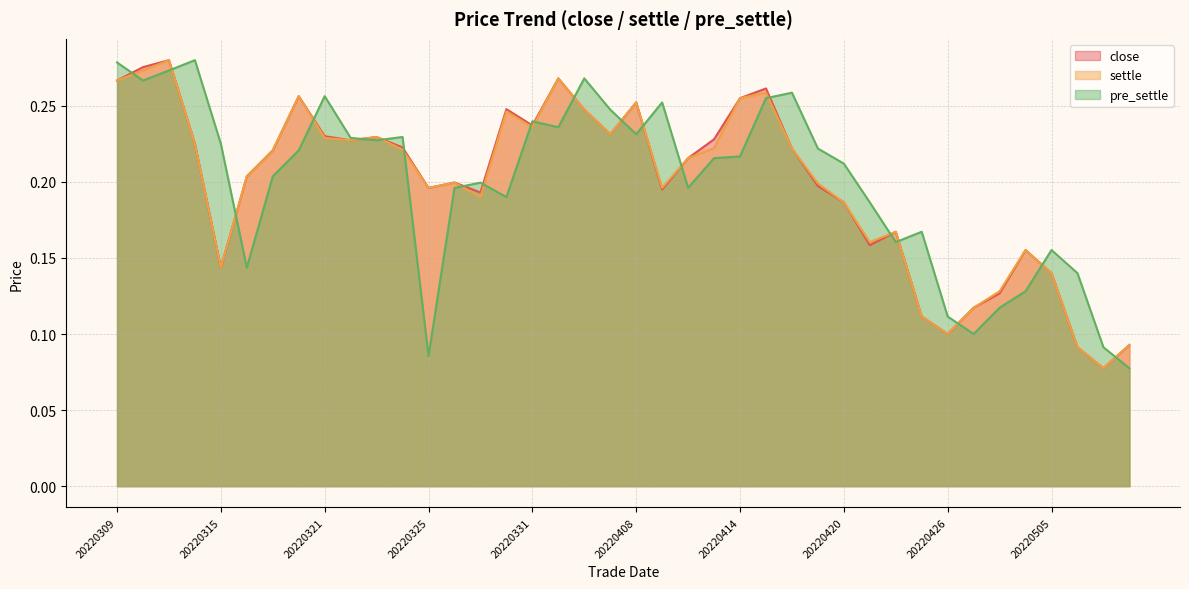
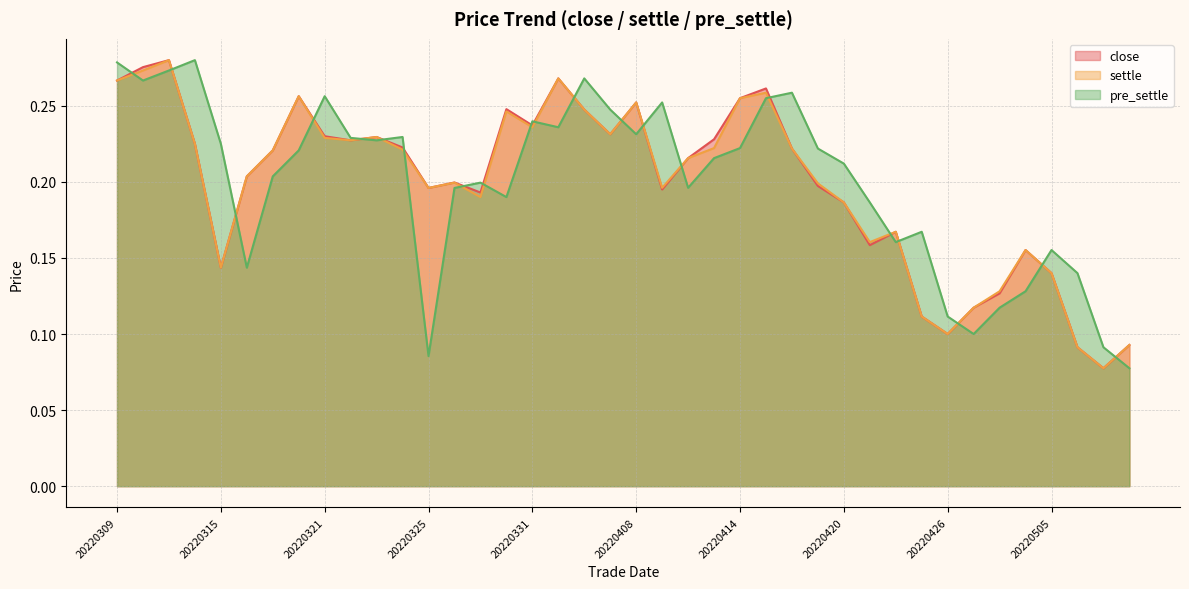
pre_settle, 20220414: 0.217 -> 0.222
